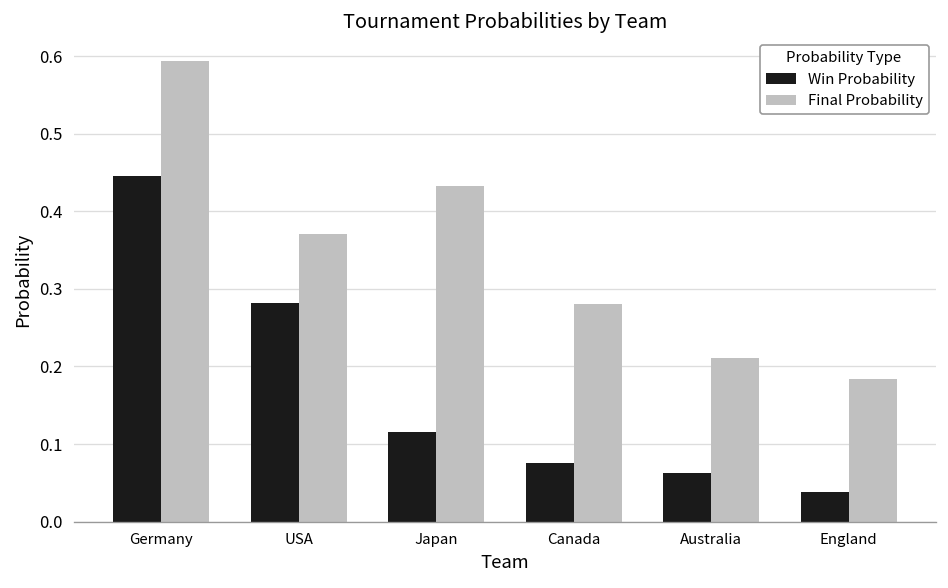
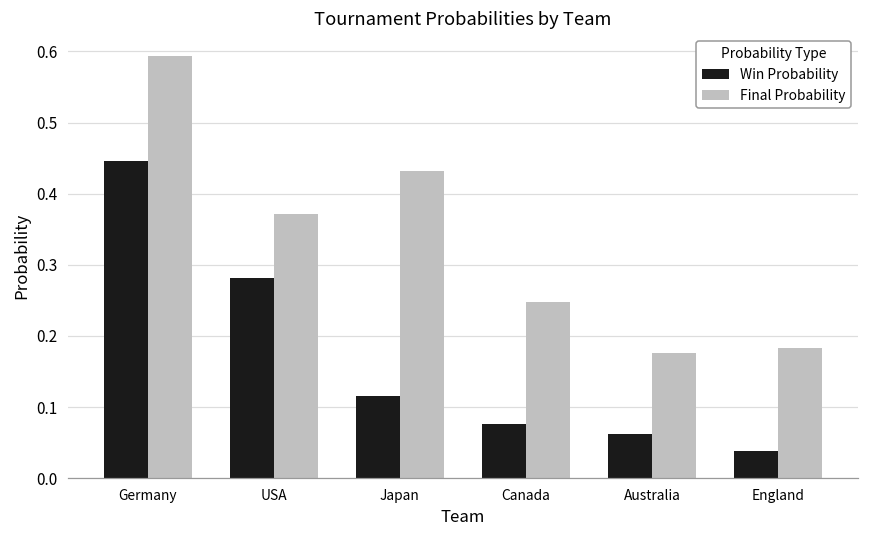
Final Probability, Canada: 0.28 -> 0.25
Final Probability, Australia: 0.21 -> 0.18
